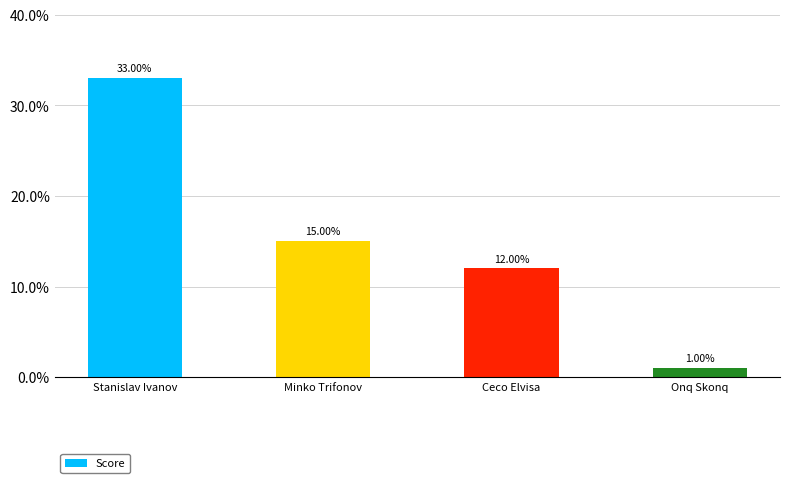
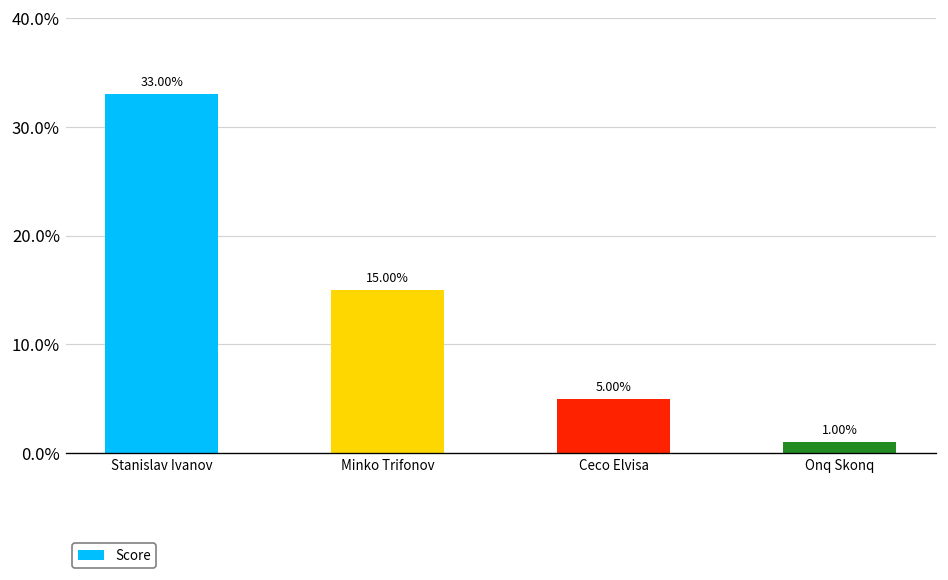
Ceco Elvisa: 12.00% -> 5.00%
